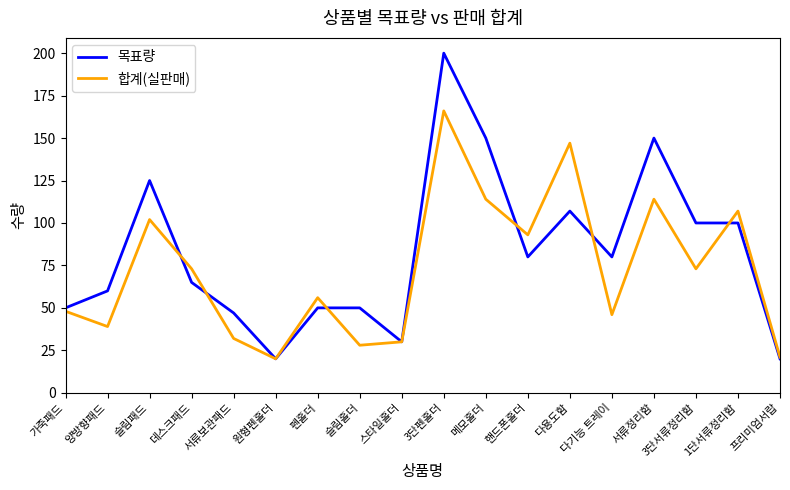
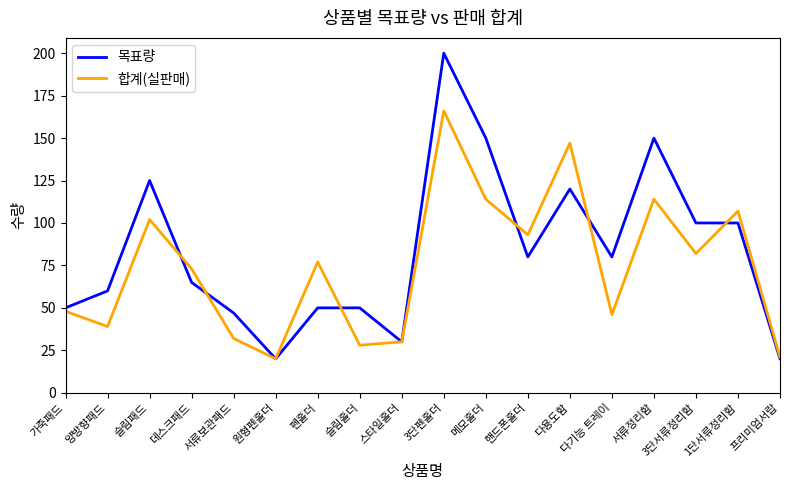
합계(실판매), 펜홀더: 56 -> 77
목표량, 다용도함: 107 -> 120
합계(실판매), 3단서류정리함: 73 -> 82
